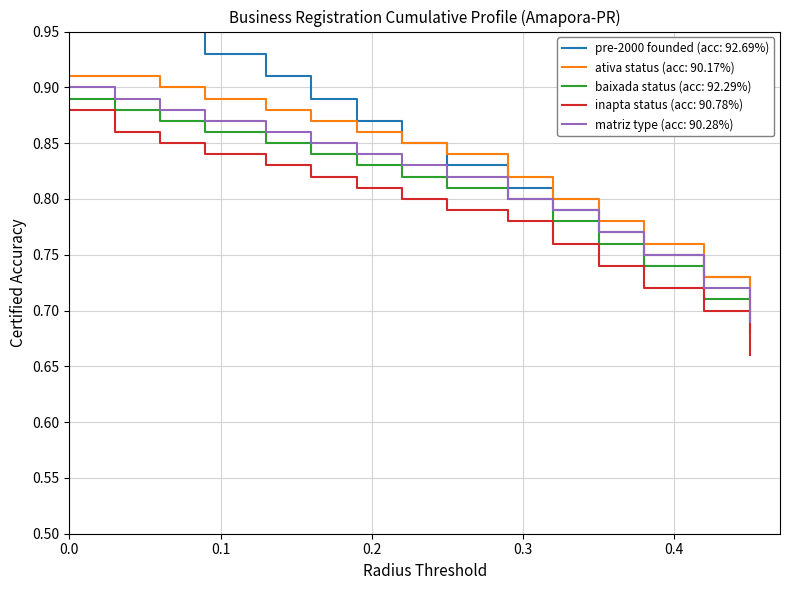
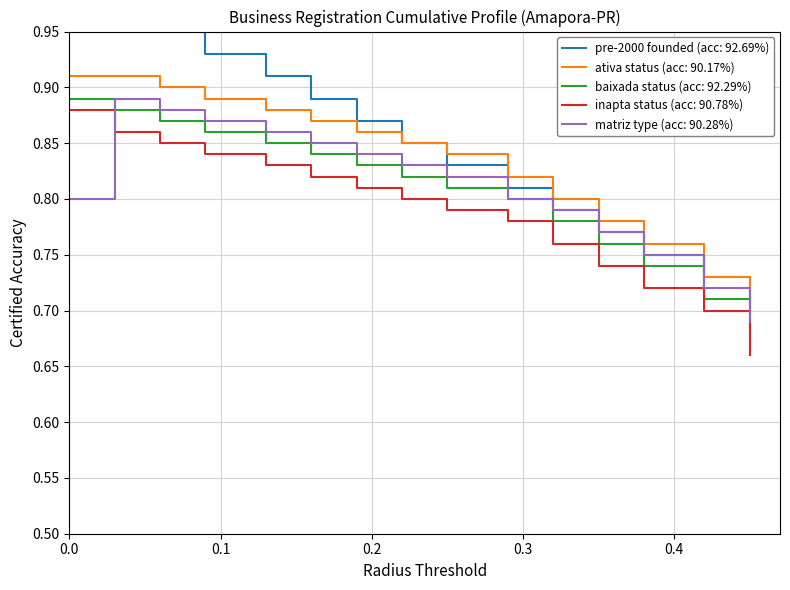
matriz type (acc: 90.28%), 0.0: 0.9 -> 0.8
